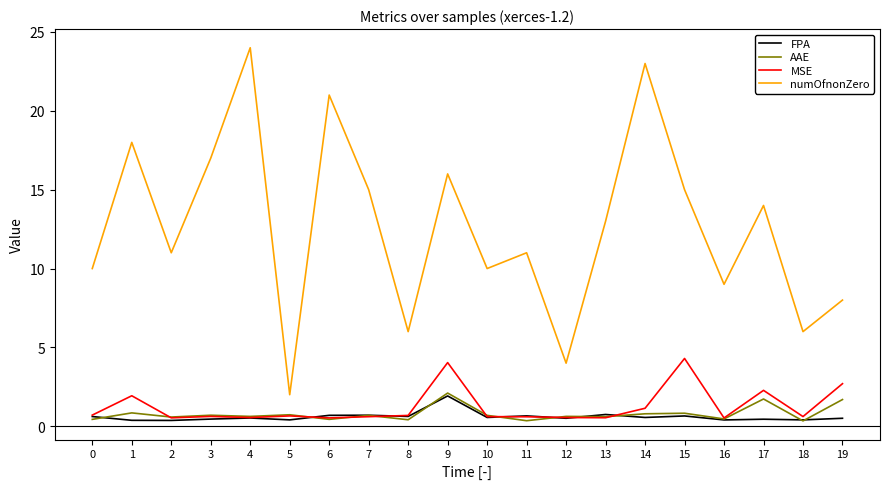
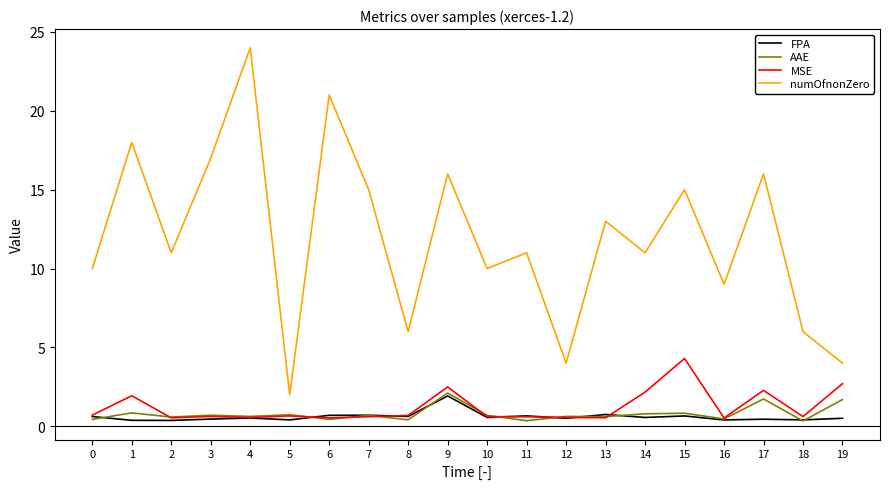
MSE, 9: 4.0 -> 2.5
MSE, 14: 1.1 -> 2.2
numOfnonZero, 14: 23 -> 11
numOfnonZero, 17: 14 -> 16
numOfnonZero, 19: 8 -> 4
